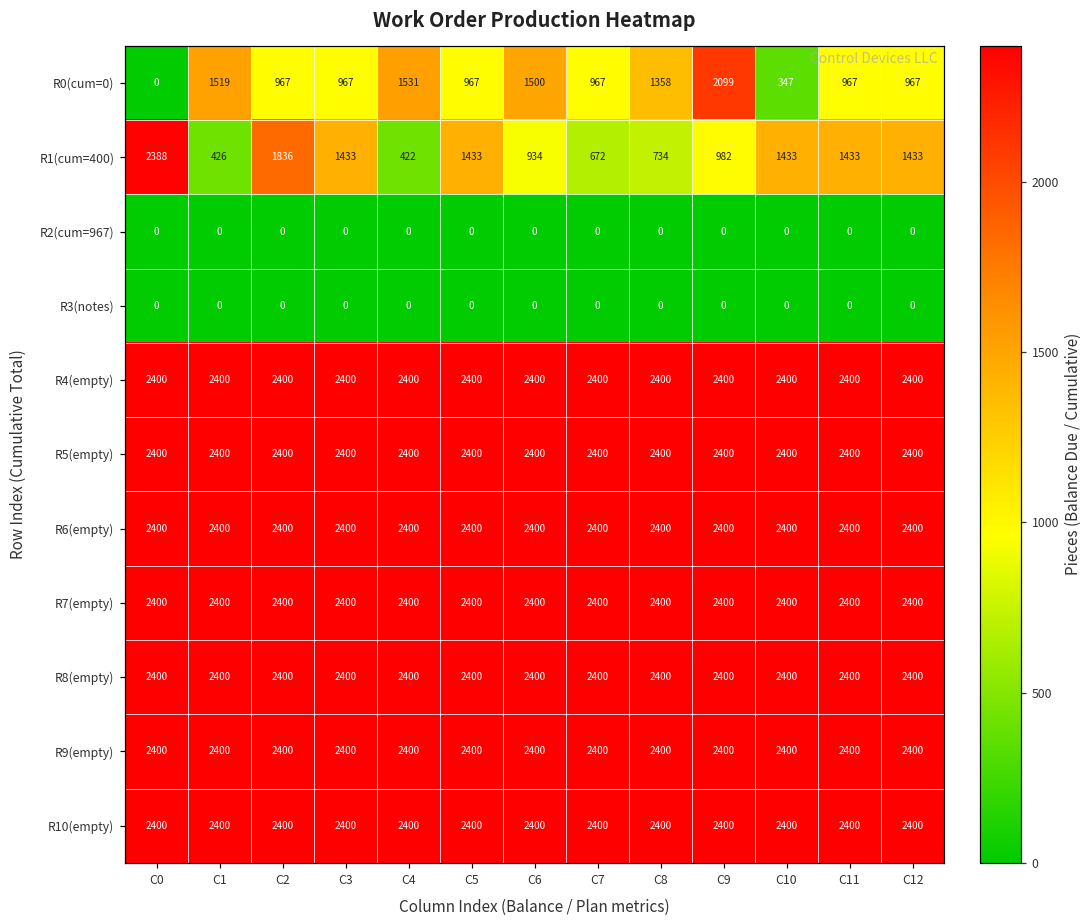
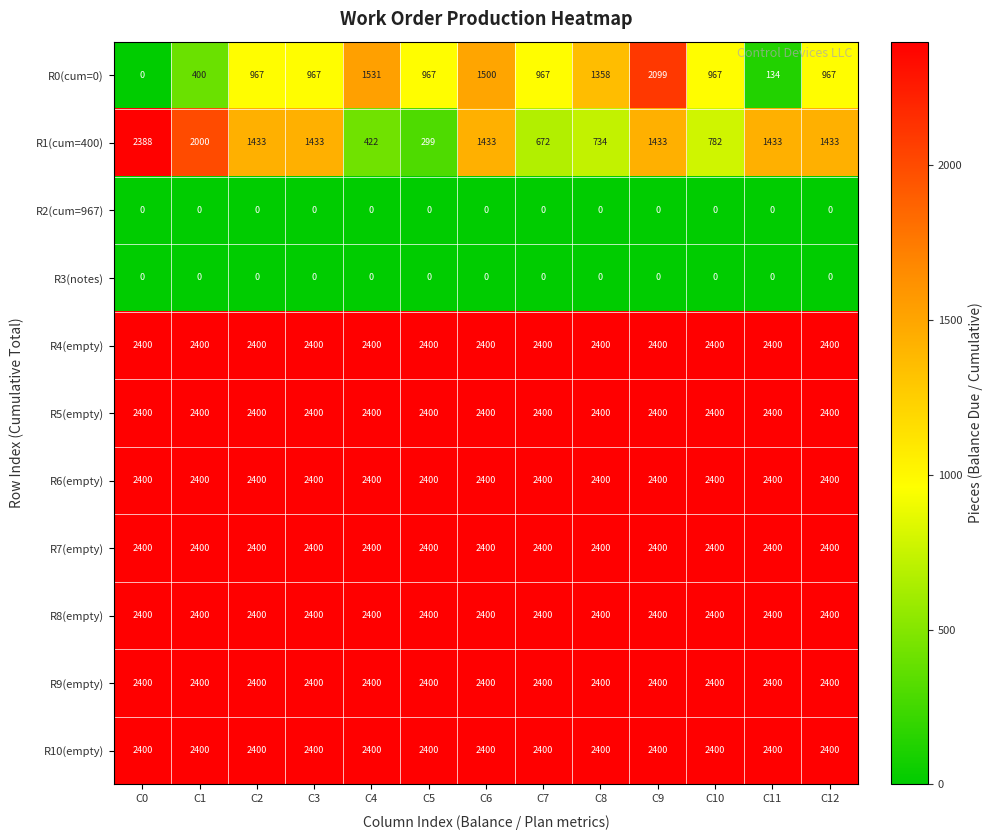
R0(cum=0), C1: 1519 -> 400
R0(cum=0), C10: 347 -> 967
R0(cum=0), C11: 967 -> 134
R1(cum=400), C1: 426 -> 2000
R1(cum=400), C2: 1836 -> 1433
R1(cum=400), C5: 1433 -> 299
R1(cum=400), C6: 934 -> 1433
R1(cum=400), C9: 982 -> 1433
R1(cum=400), C10: 1433 -> 782
